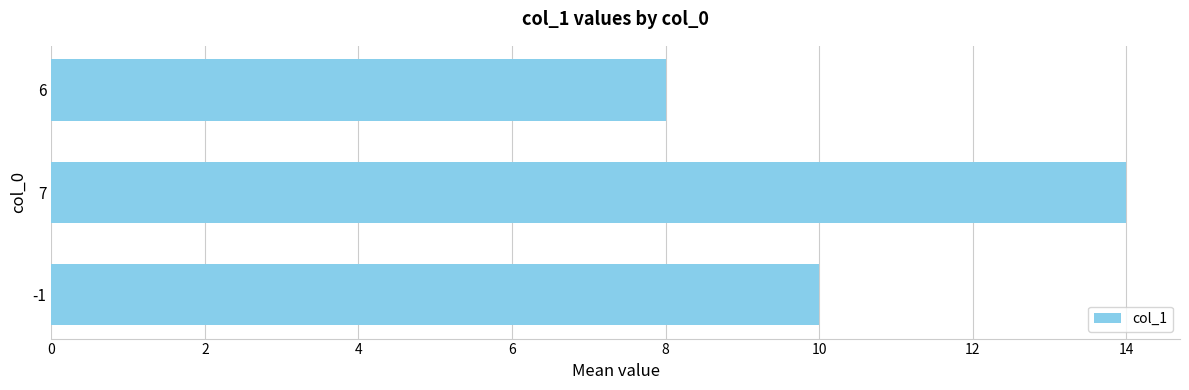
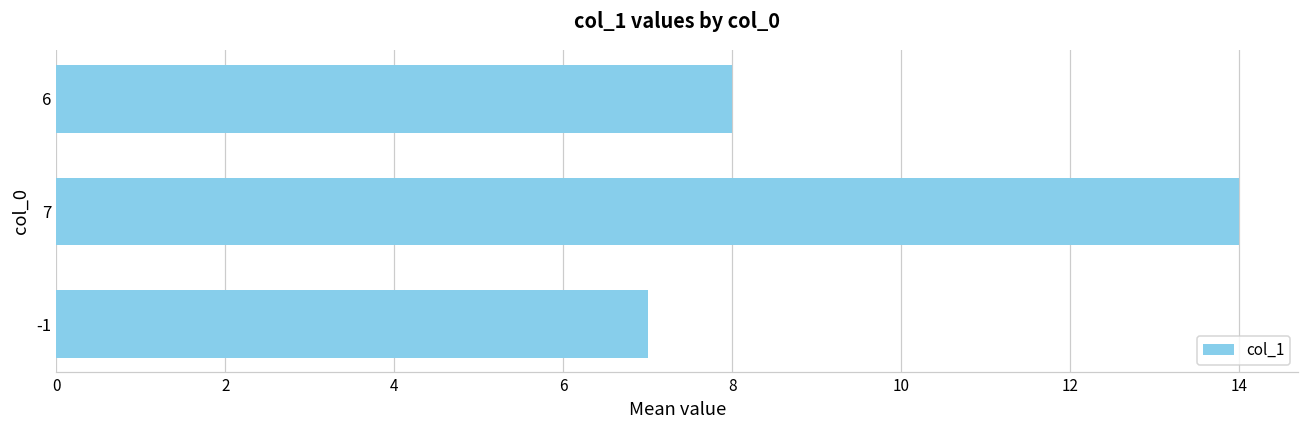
-1: 10 -> 7
